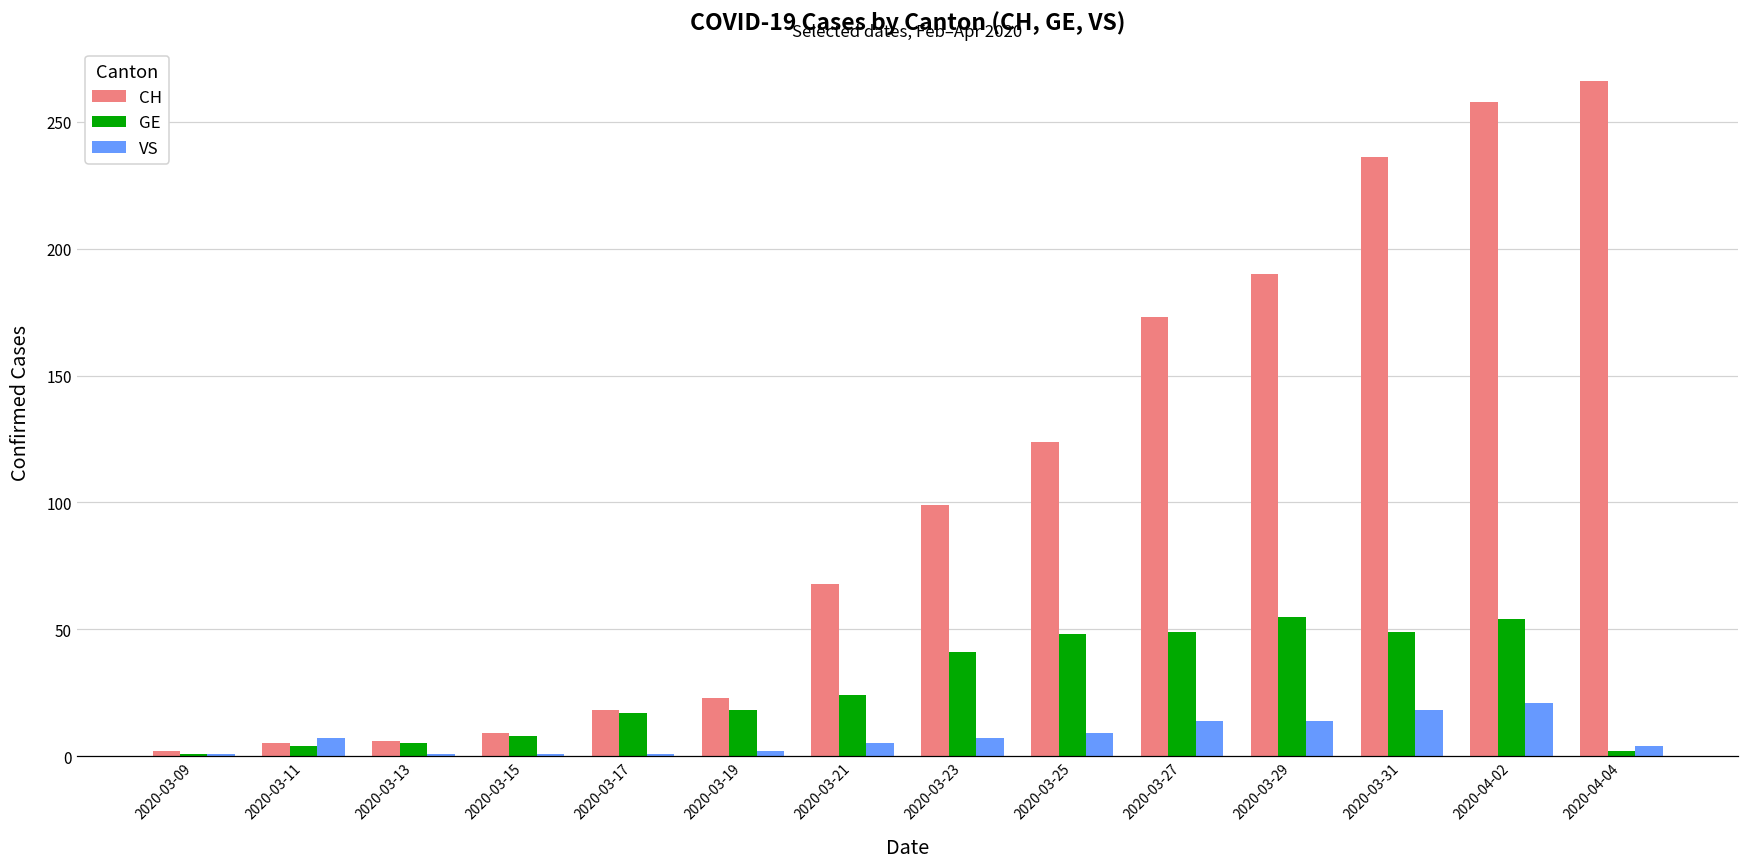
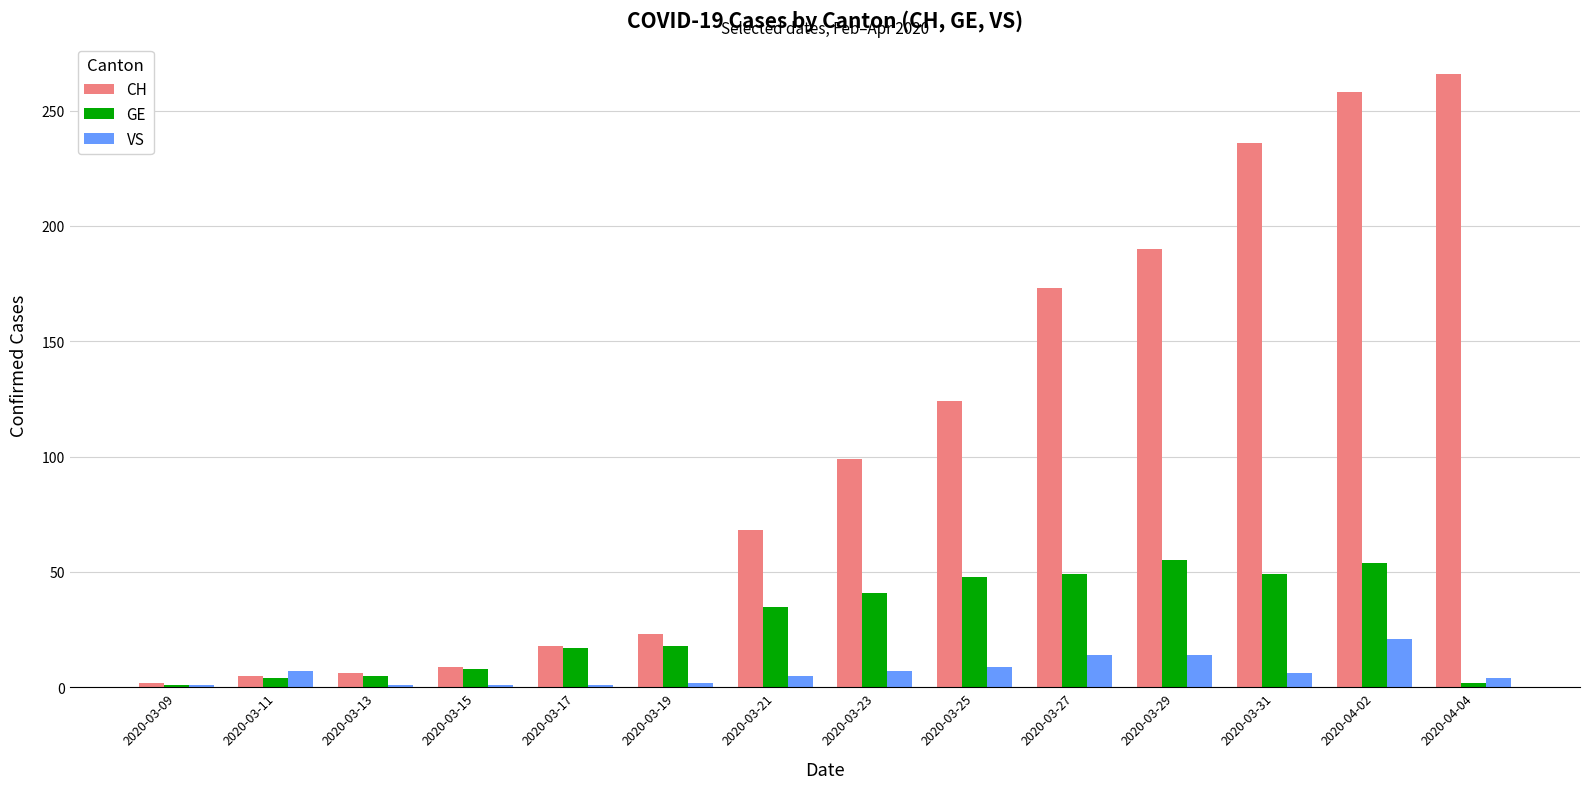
GE, 2020-03-21: 24 -> 35
VS, 2020-03-31: 18 -> 6
